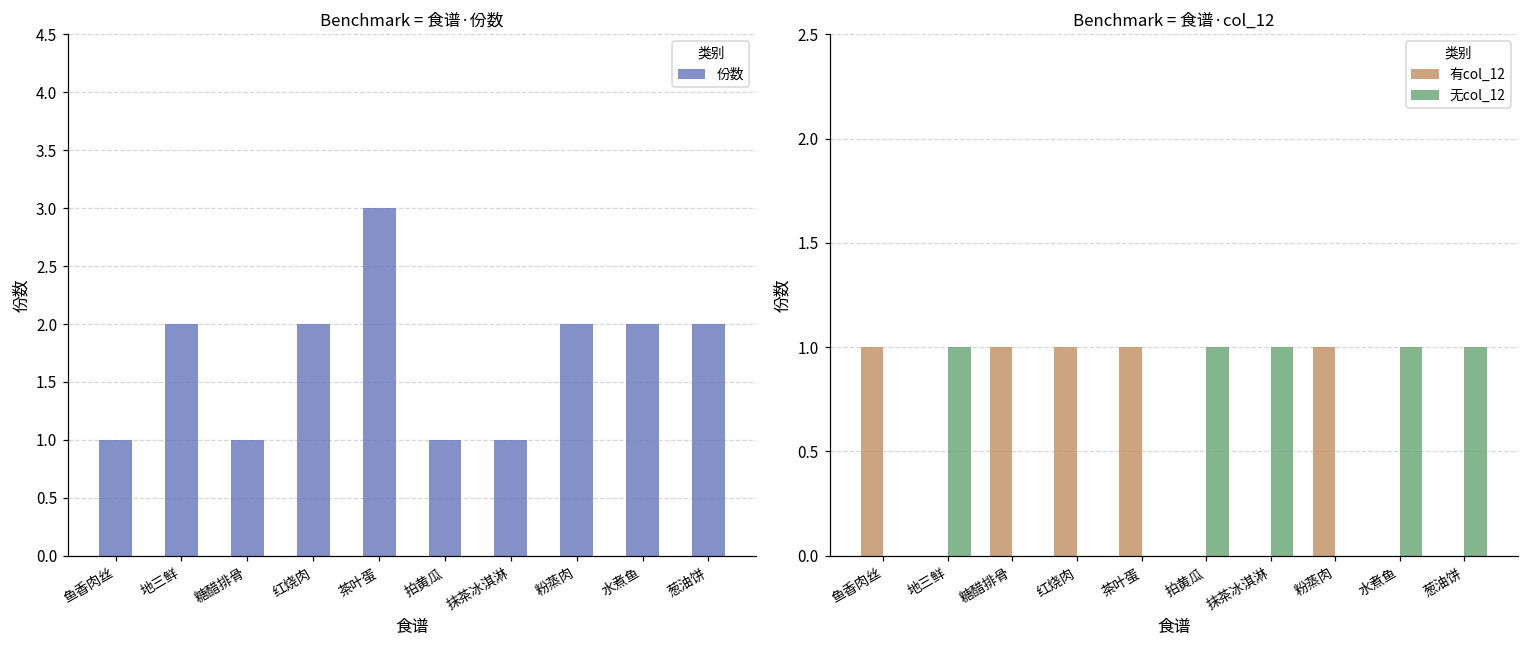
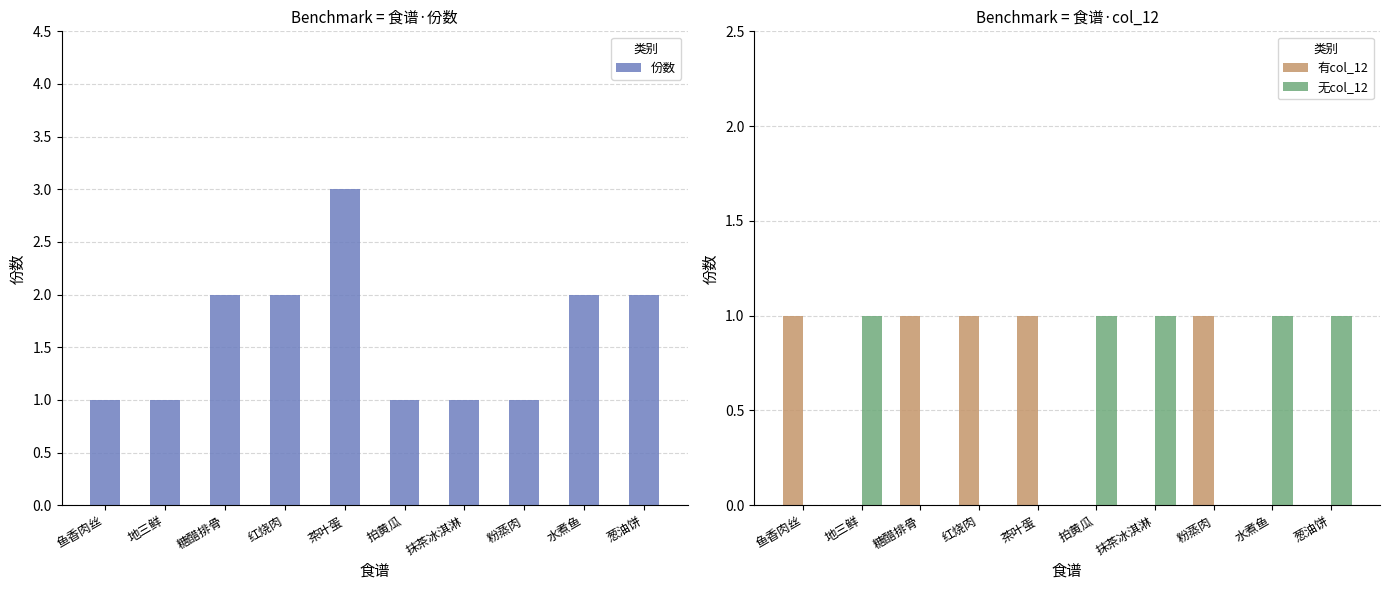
Benchmark = 食谱·份数, 地三鲜: 2 -> 1
Benchmark = 食谱·份数, 糖醋排骨: 1 -> 2
Benchmark = 食谱·份数, 粉蒸肉: 2 -> 1
